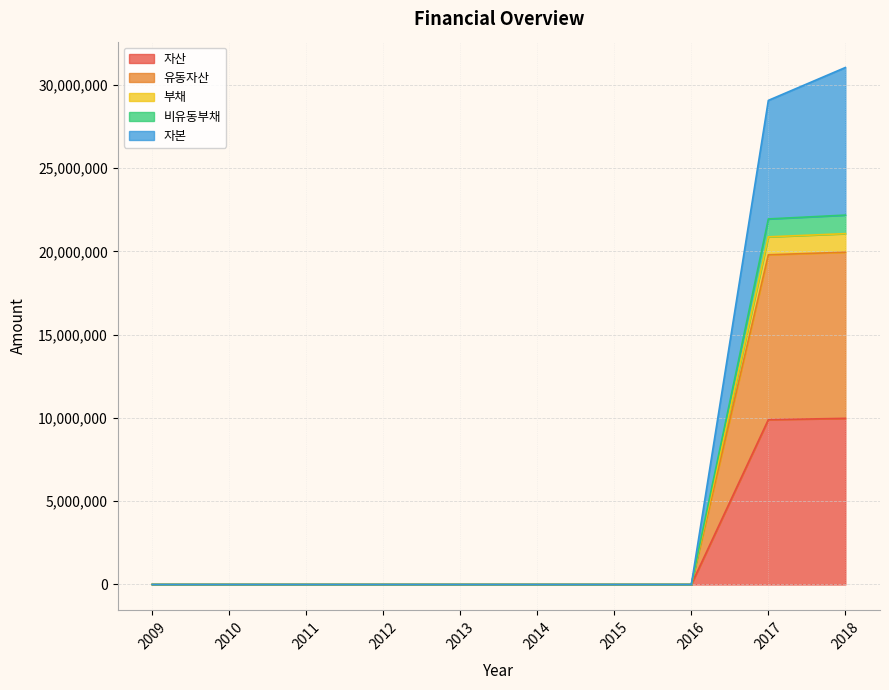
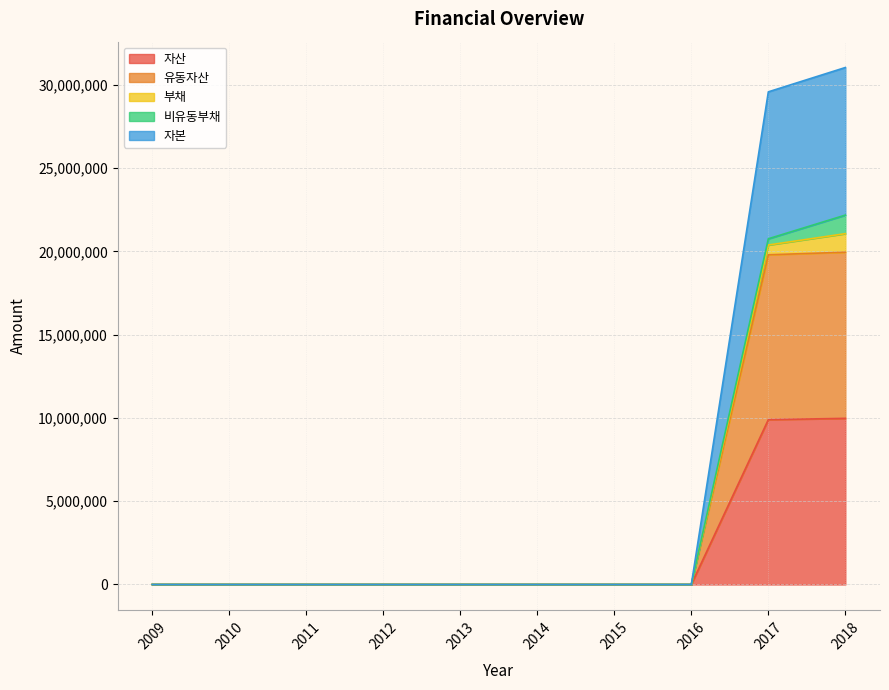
부채, 2017: 1,100,000 -> 600,000
비유동부채, 2017: 1,100,000 -> 400,000
자본, 2017: 7,100,000 -> 8,800,000
